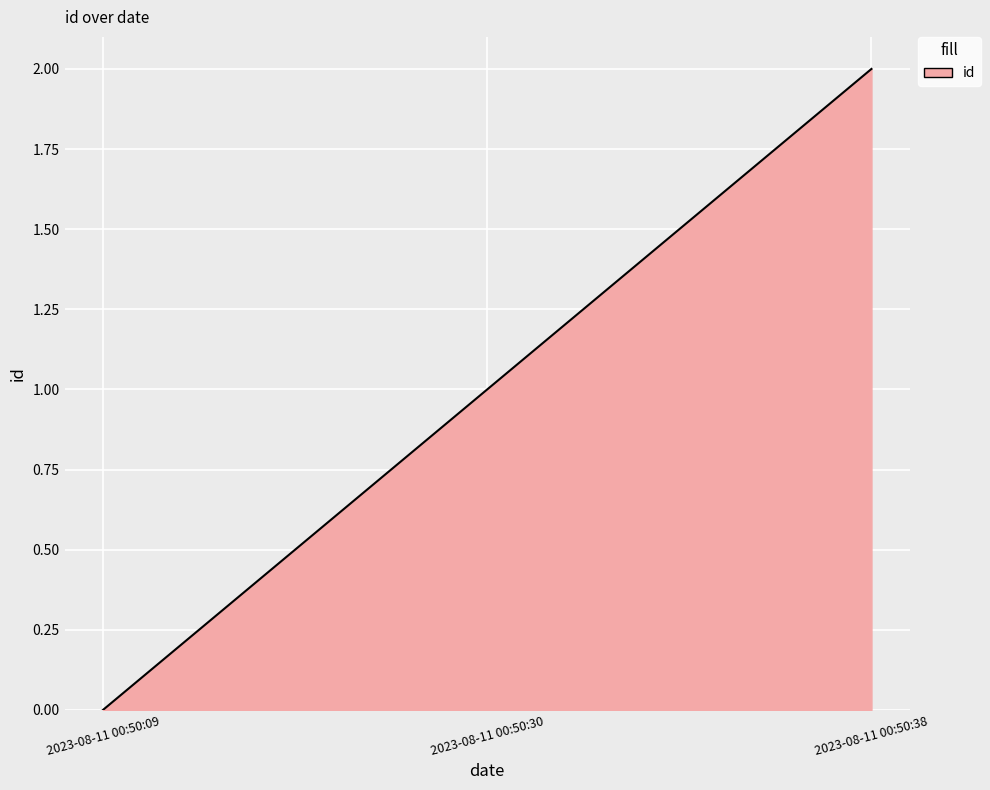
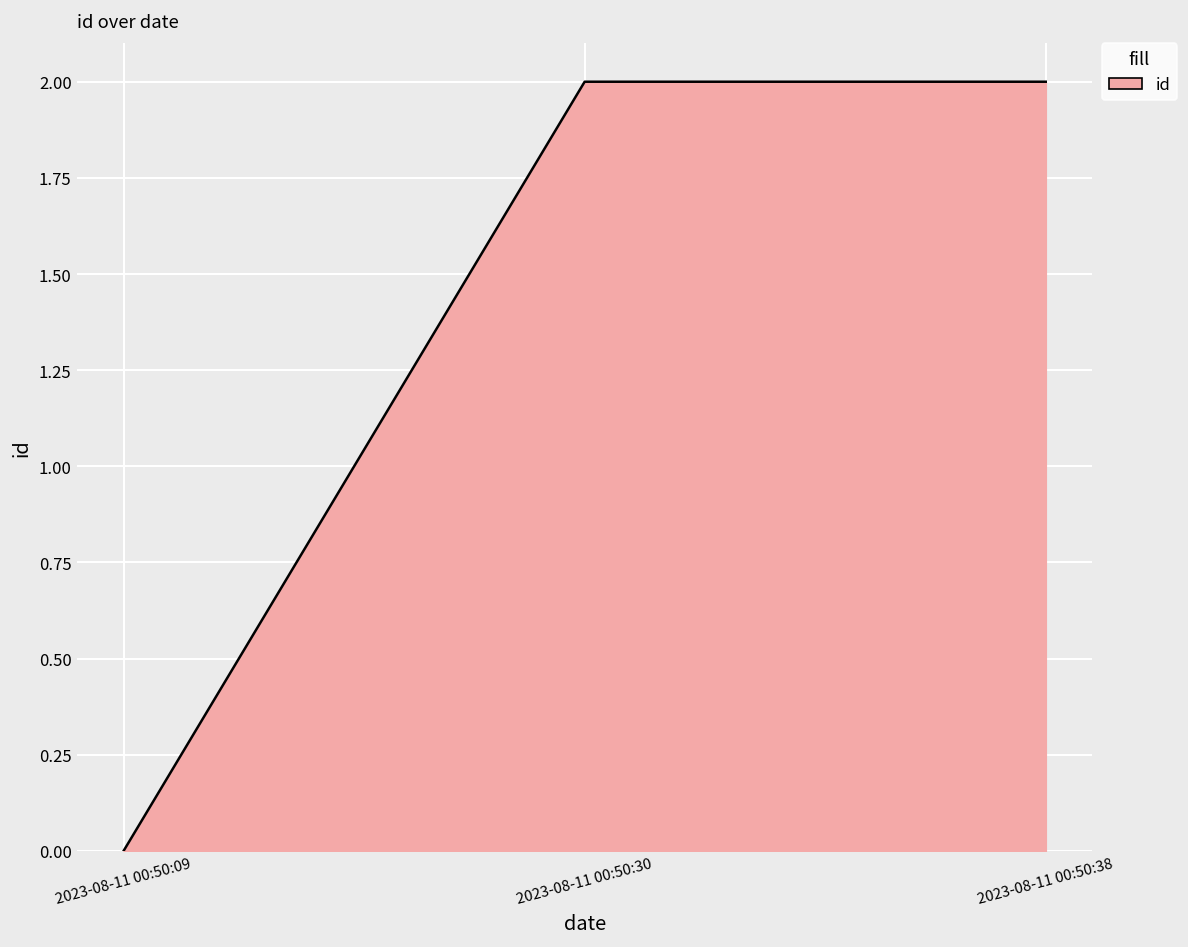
2023-08-11 00:50:30: 1 -> 2
